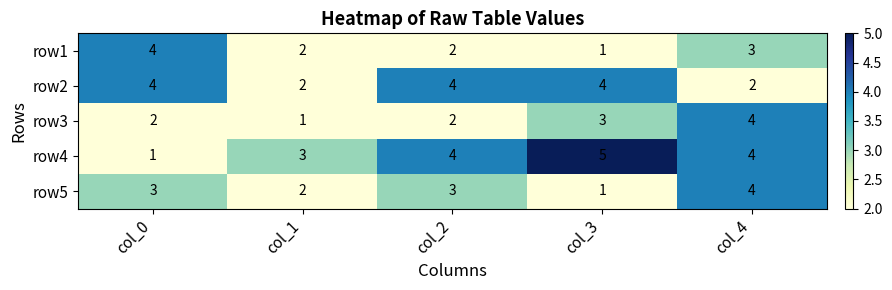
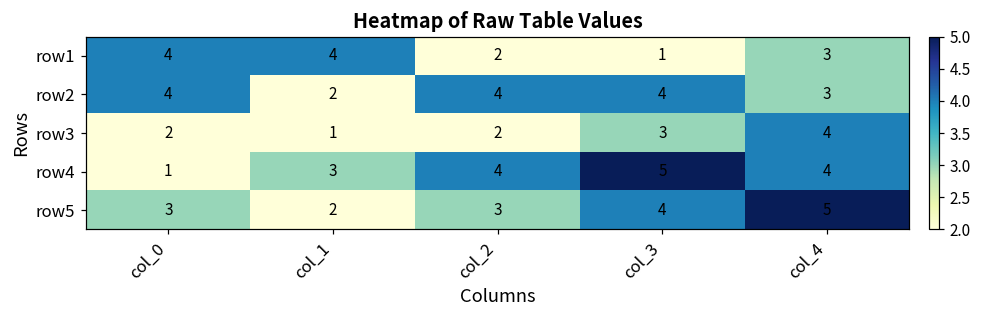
row1, col_1: 2 -> 4
row2, col_4: 2 -> 3
row5, col_3: 1 -> 4
row5, col_4: 4 -> 5
